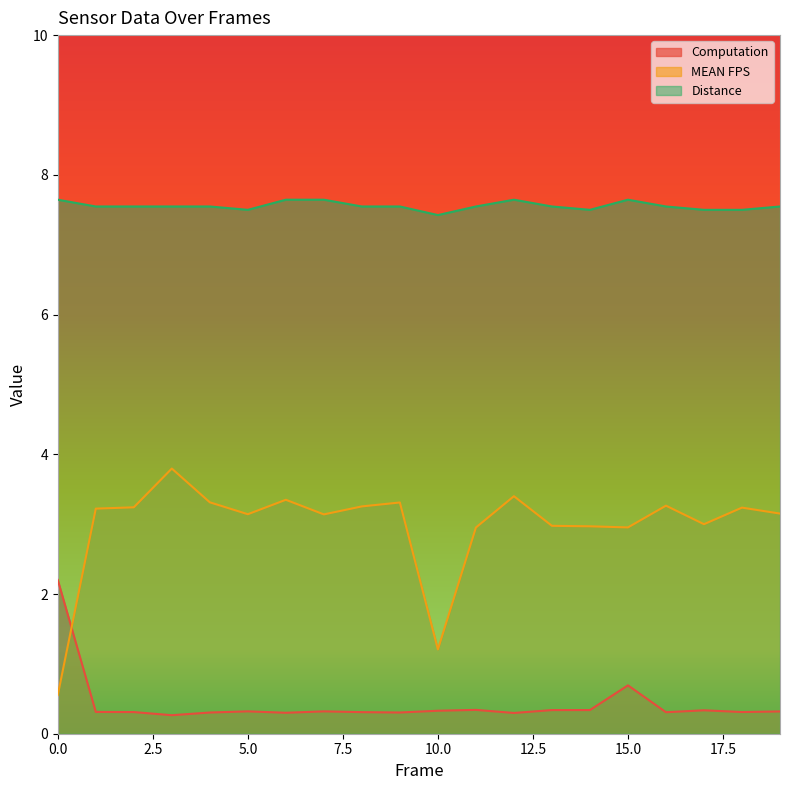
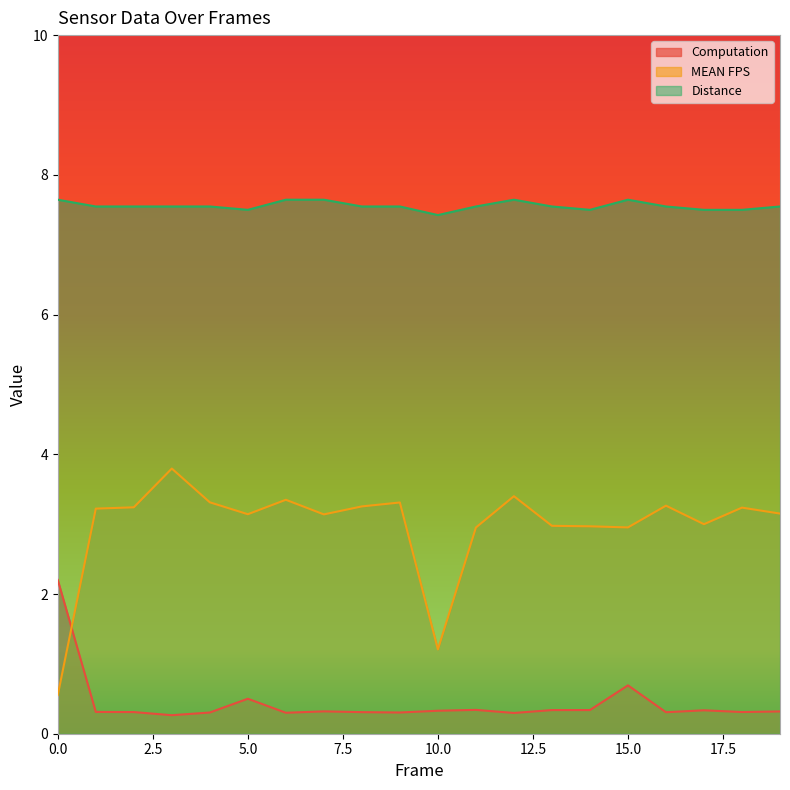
Computation, 5.0: 0.3 -> 0.5
